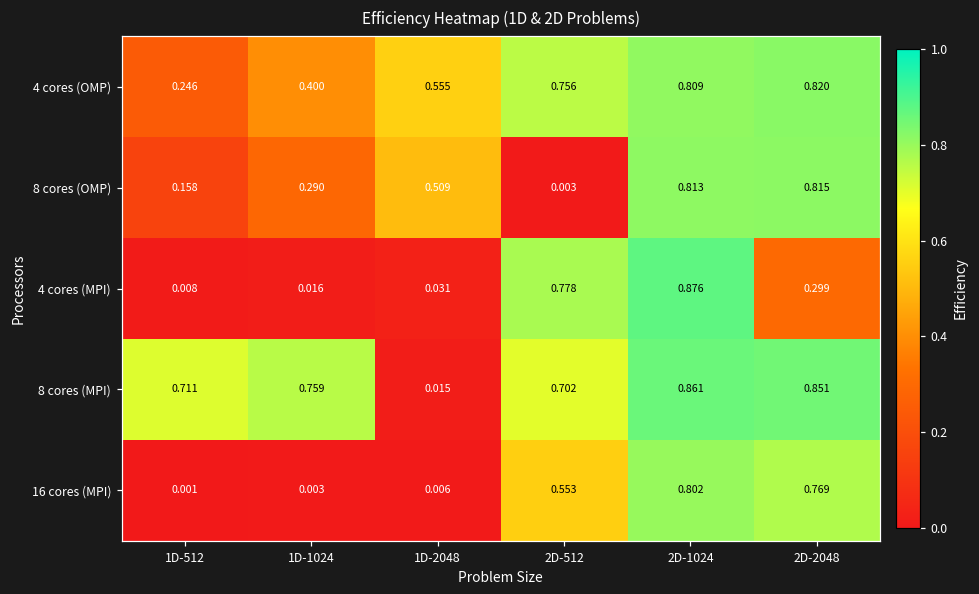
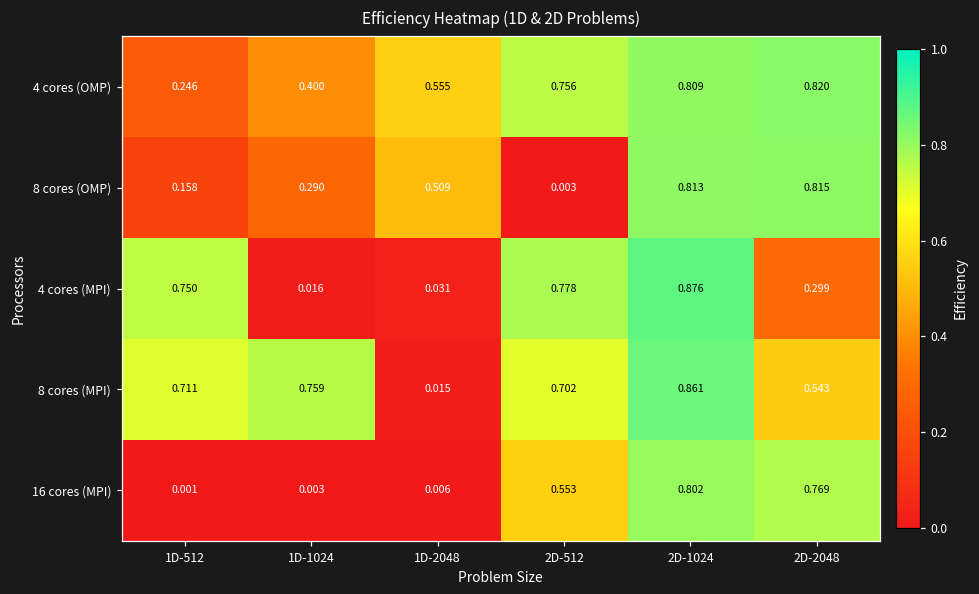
4 cores (MPI), 1D-512: 0.008 -> 0.750
8 cores (MPI), 2D-2048: 0.851 -> 0.543
